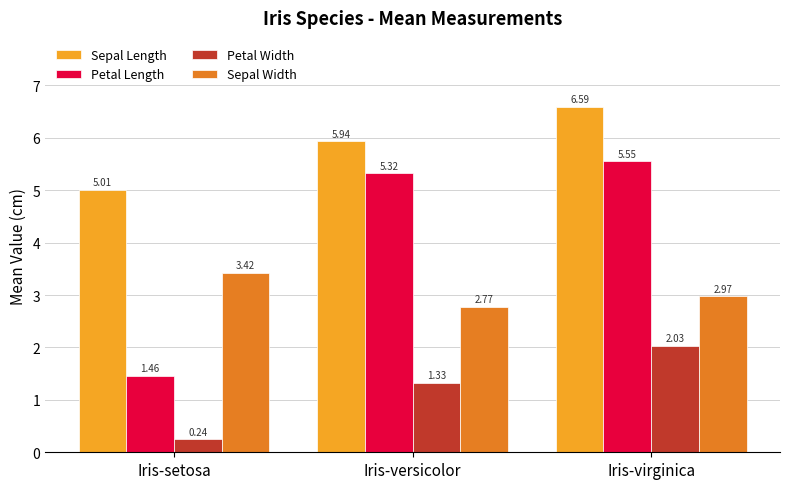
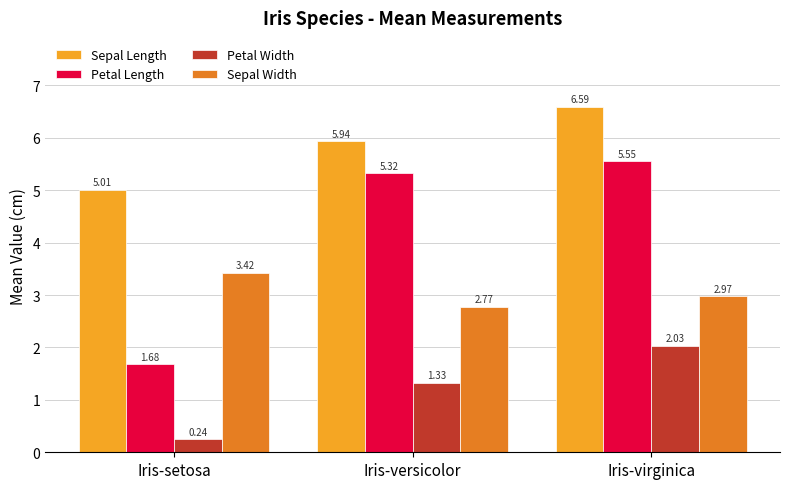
Petal Length, Iris-setosa: 1.46 -> 1.68
